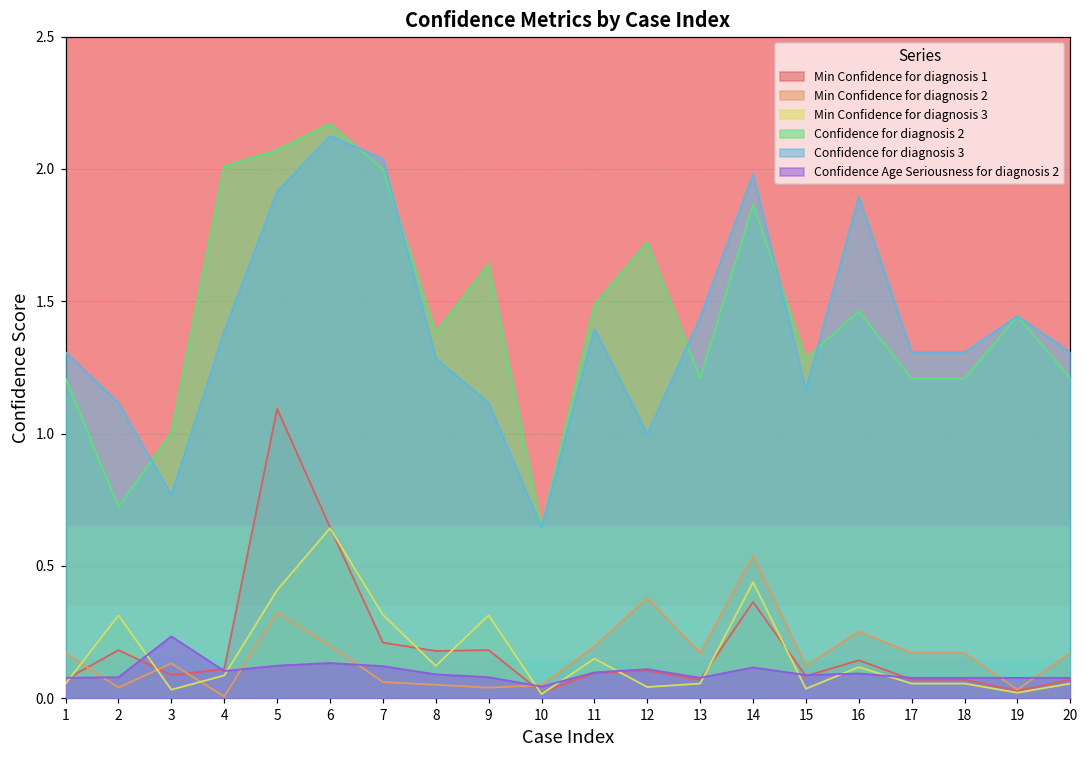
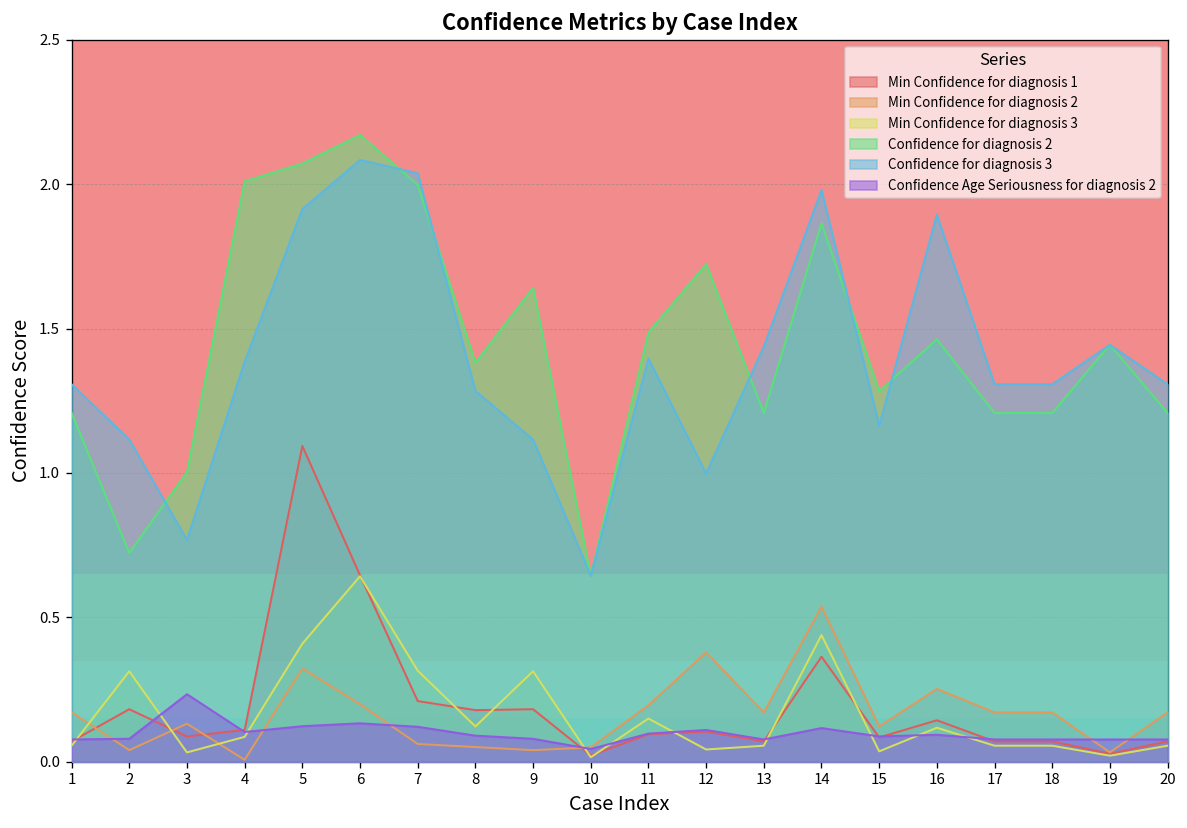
Confidence for diagnosis 3, 6: 2.12 -> 2.08
